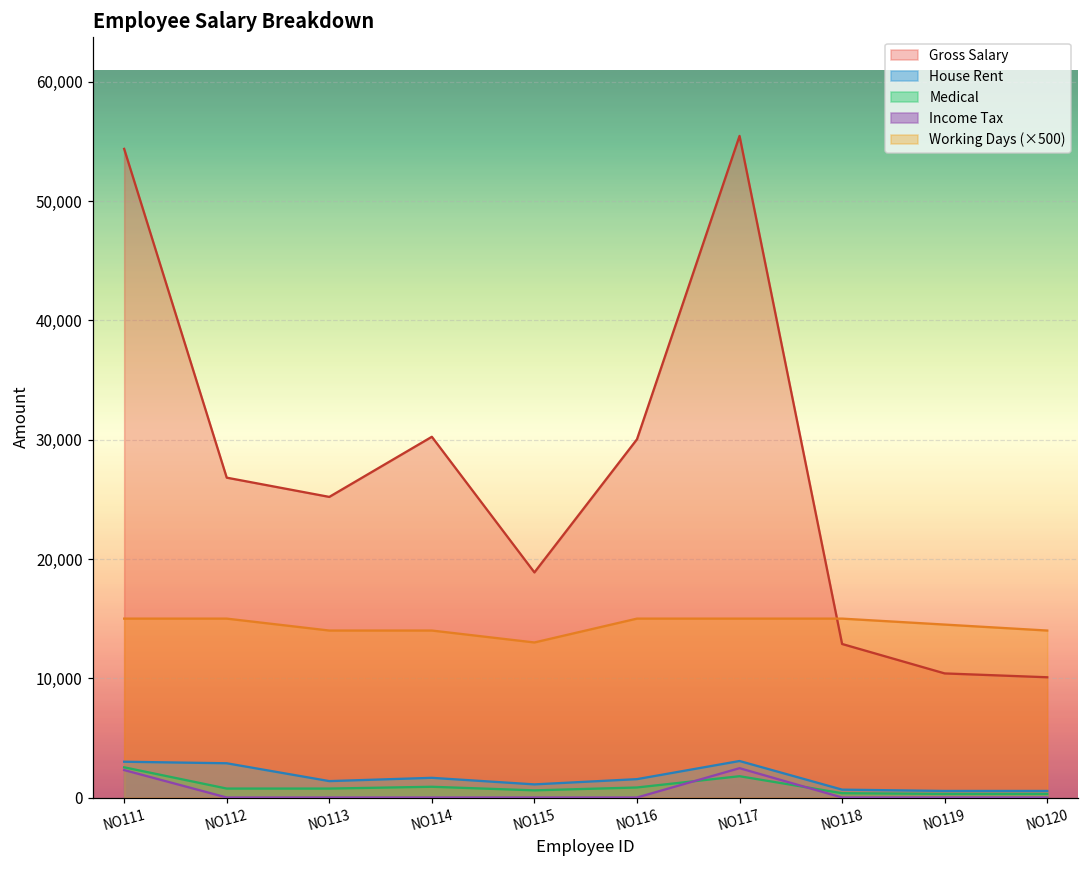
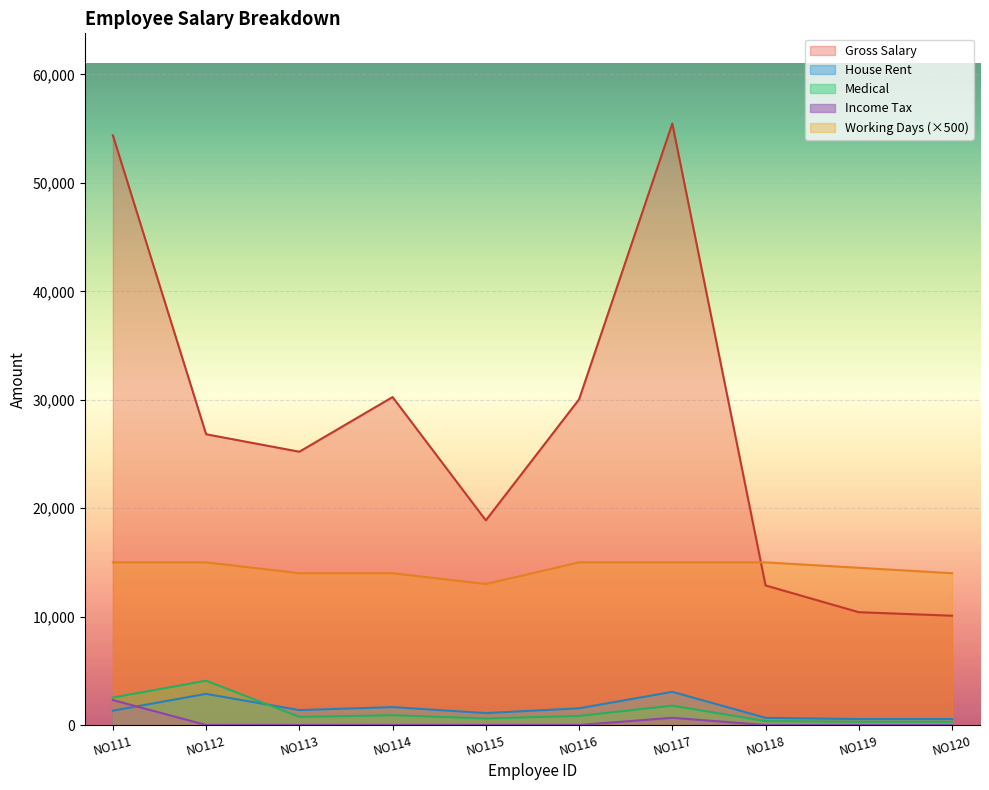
House Rent, NO111: 3,000 -> 1,300
Medical, NO112: 800 -> 4,100
Income Tax, NO117: 2,500 -> 700
